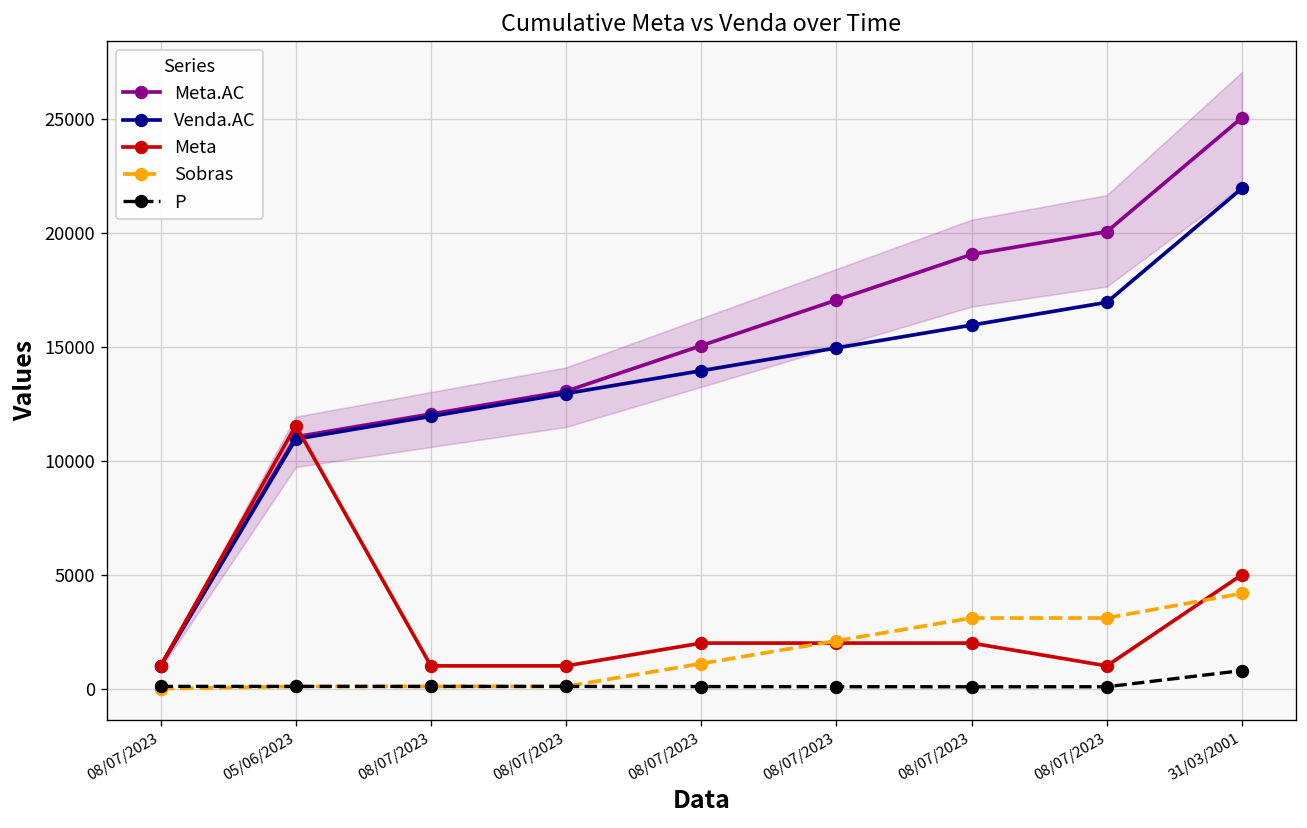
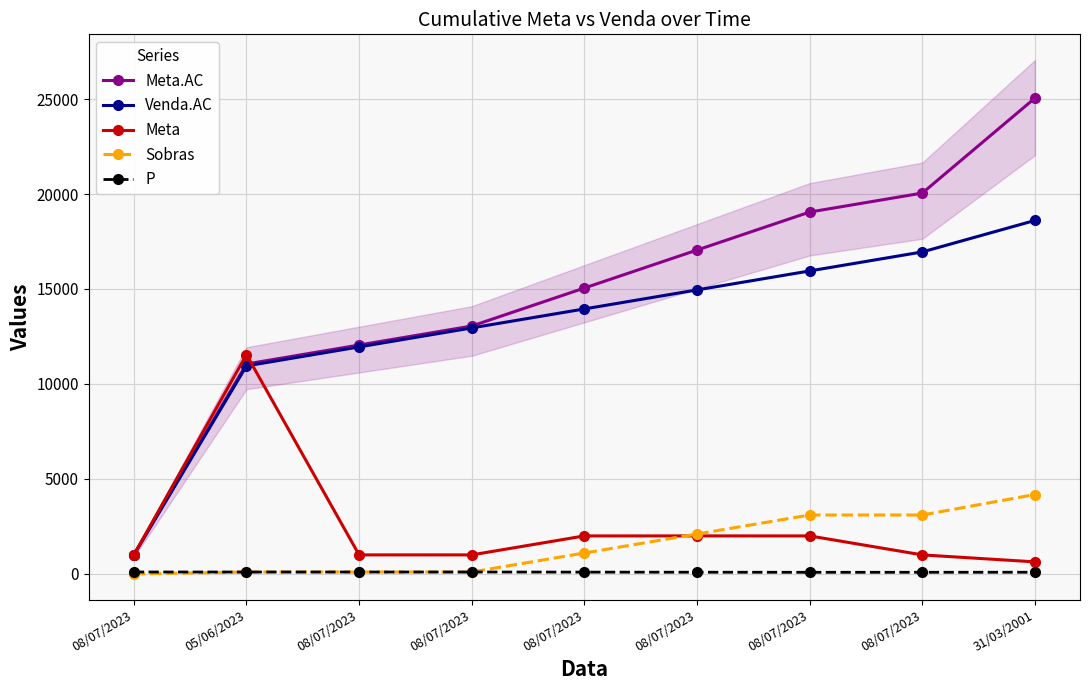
Venda.AC, 31/03/2001: 22000 -> 18600
Meta, 31/03/2001: 5000 -> 600
P, 31/03/2001: 800 -> 100
